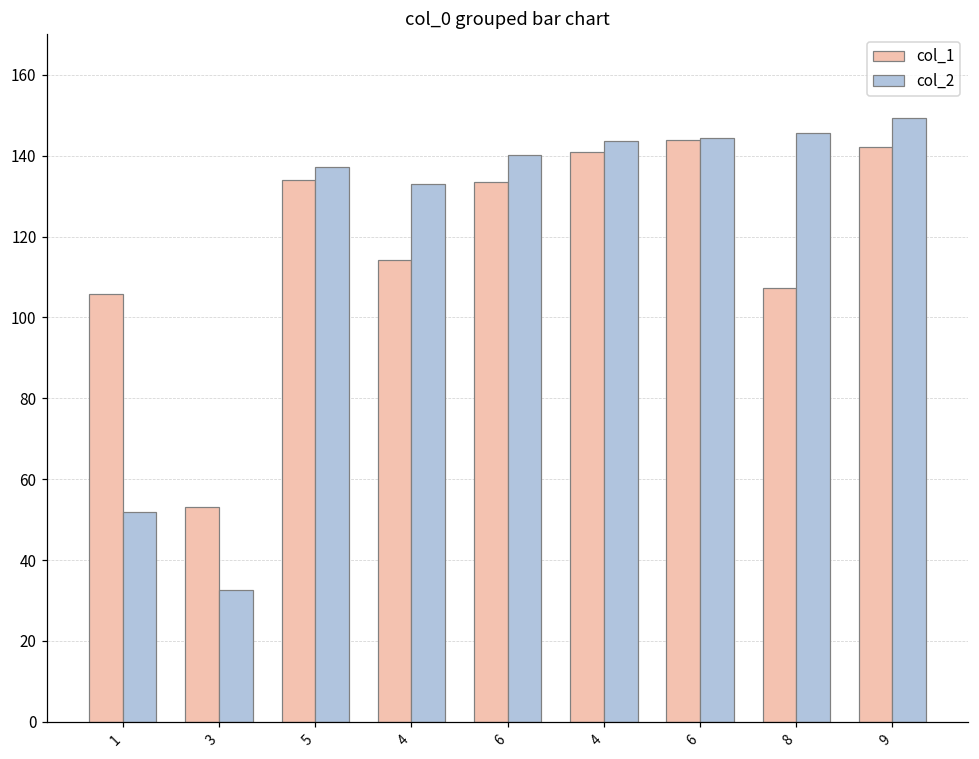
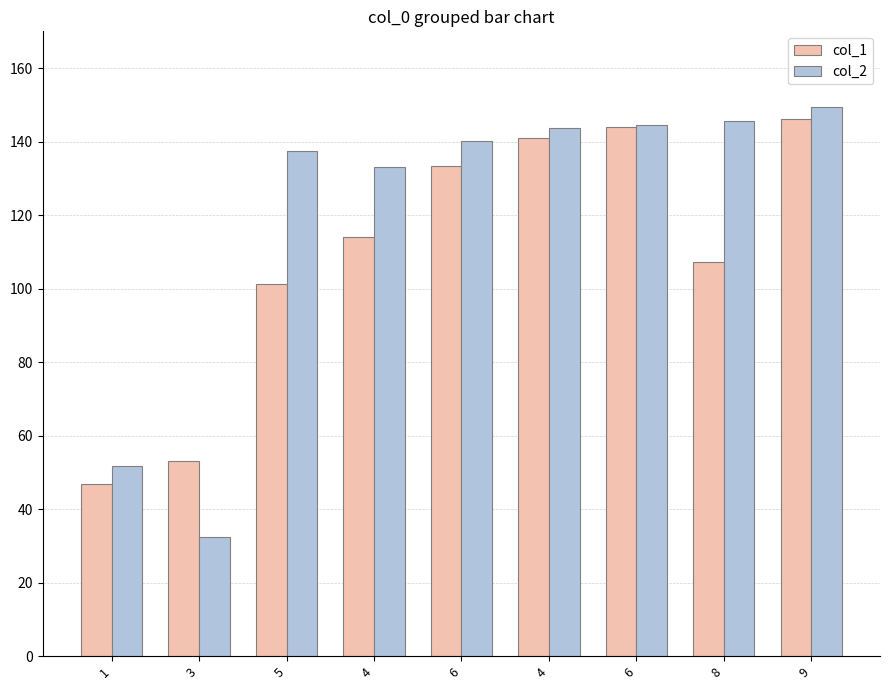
col_1, 1: 106 -> 47
col_1, 5: 134 -> 101
col_1, 9: 142 -> 146
